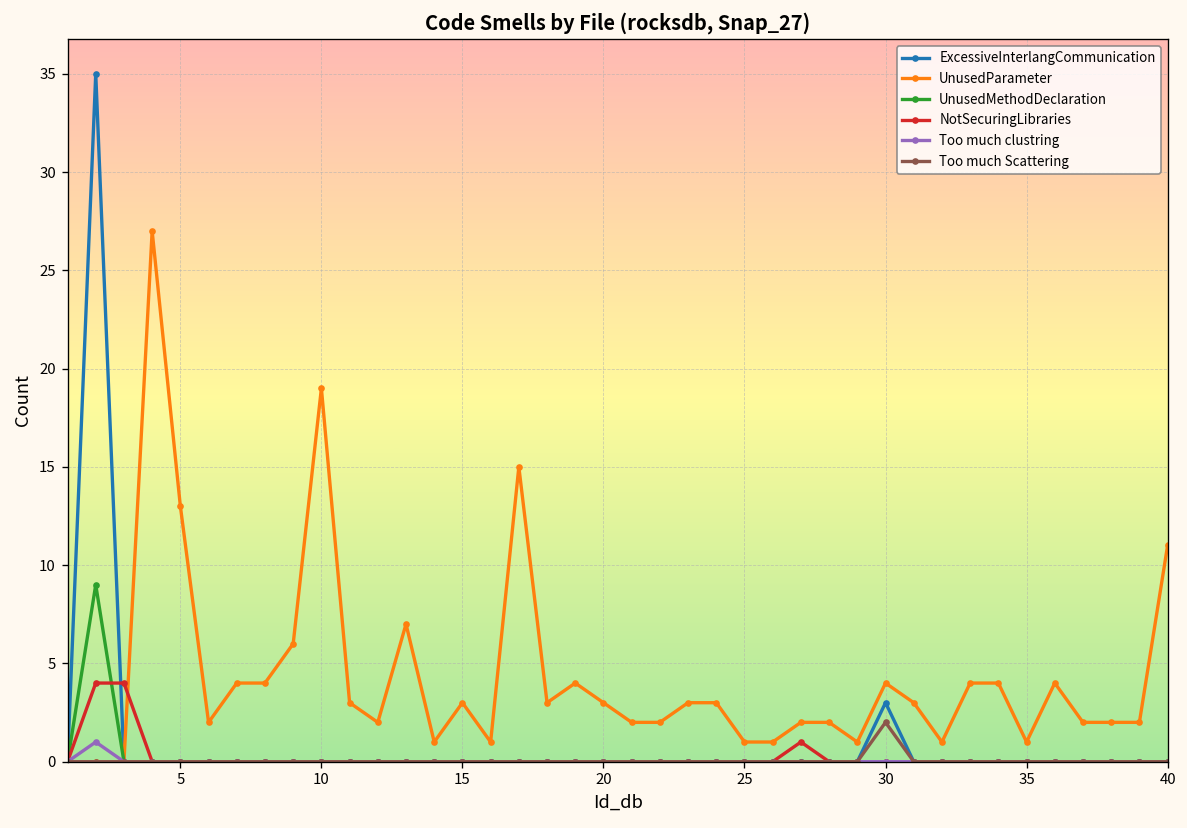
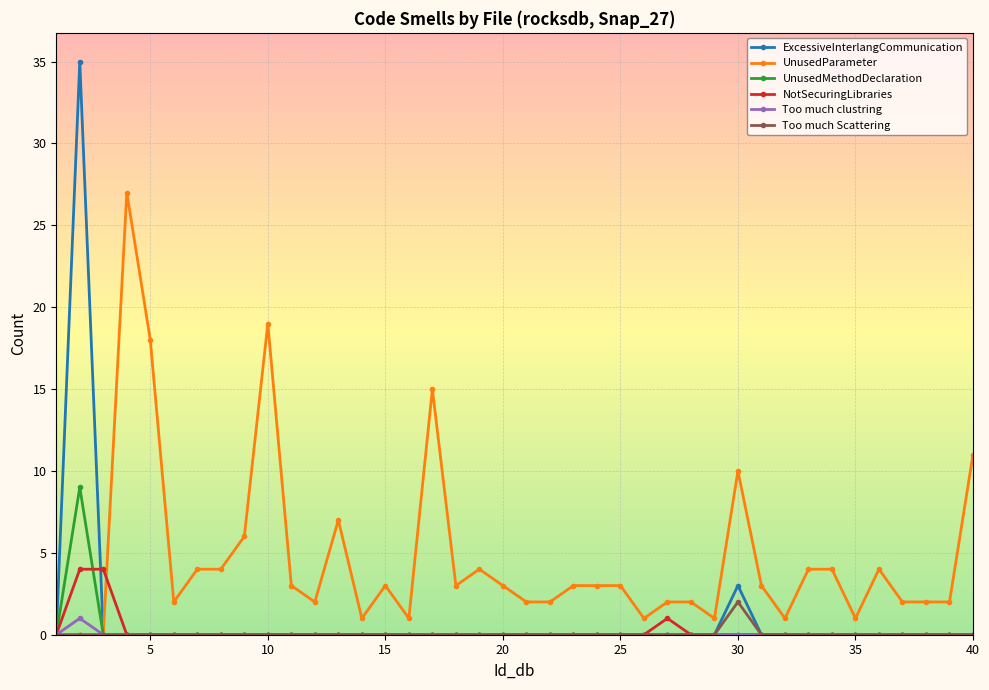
UnusedParameter, 5: 13 -> 18
UnusedParameter, 25: 1 -> 3
UnusedParameter, 30: 4 -> 10
